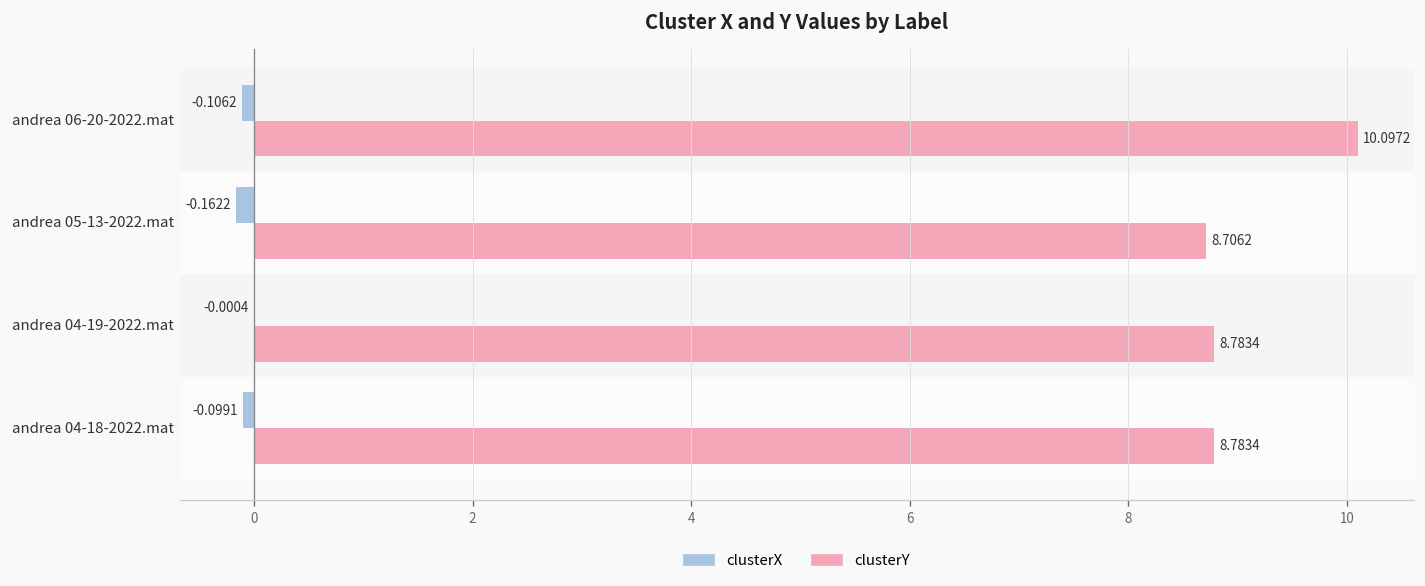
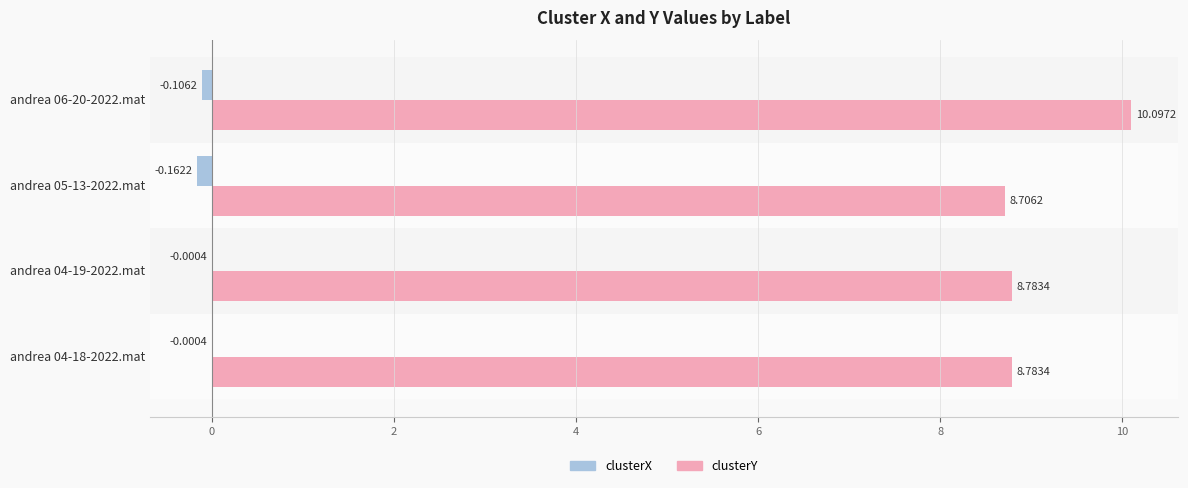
clusterX, andrea 04-18-2022.mat: -0.0991 -> -0.0004
